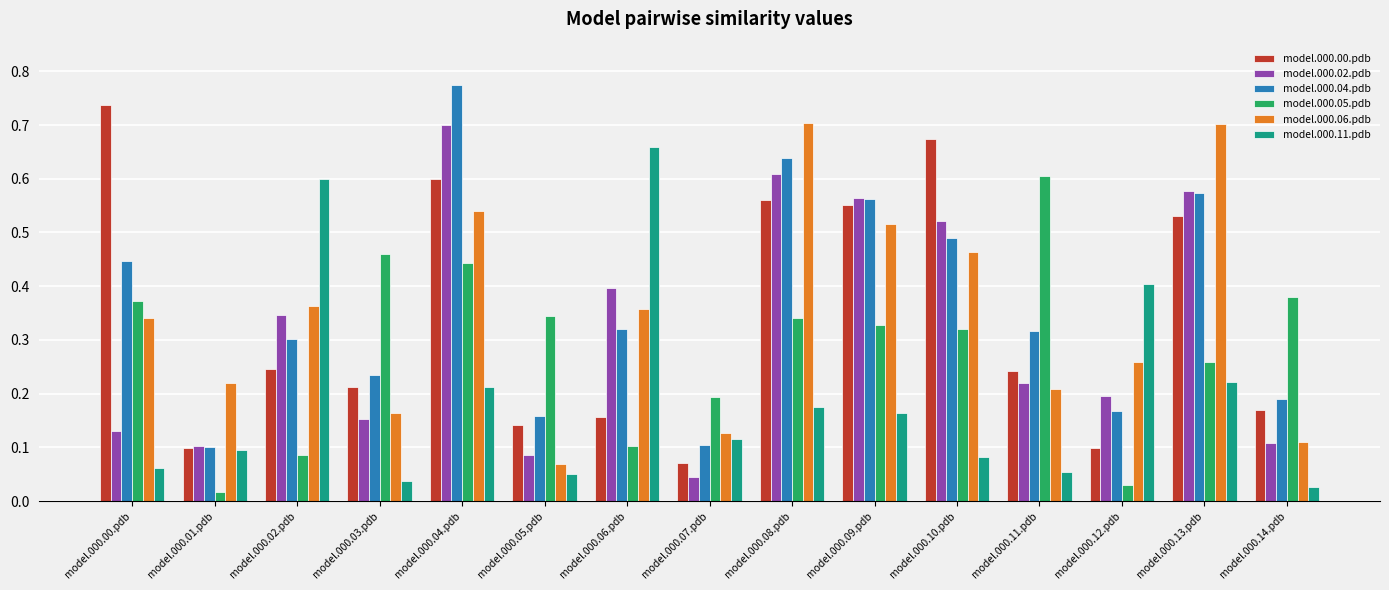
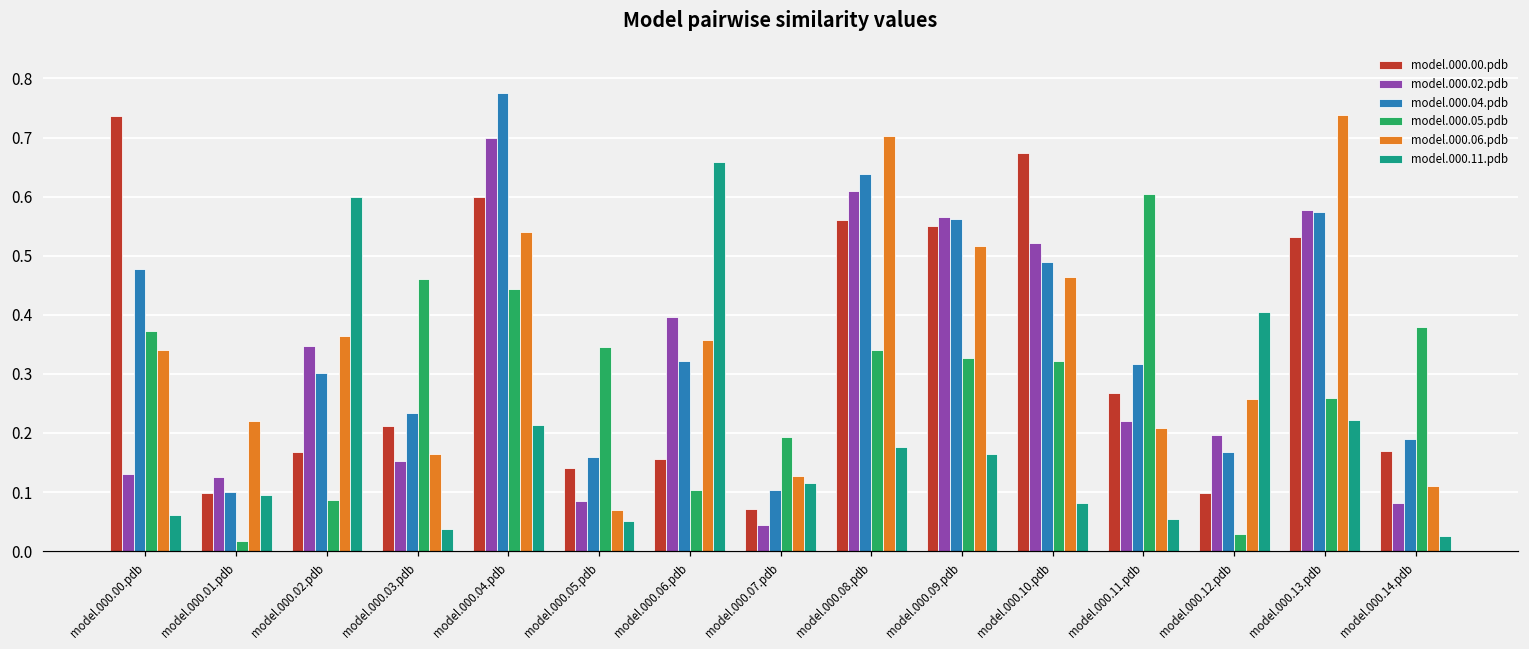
model.000.04.pdb, model.000.00.pdb: 0.45 -> 0.48
model.000.02.pdb, model.000.01.pdb: 0.10 -> 0.13
model.000.00.pdb, model.000.02.pdb: 0.25 -> 0.17
model.000.00.pdb, model.000.11.pdb: 0.24 -> 0.27
model.000.06.pdb, model.000.13.pdb: 0.70 -> 0.74
model.000.02.pdb, model.000.14.pdb: 0.11 -> 0.08
